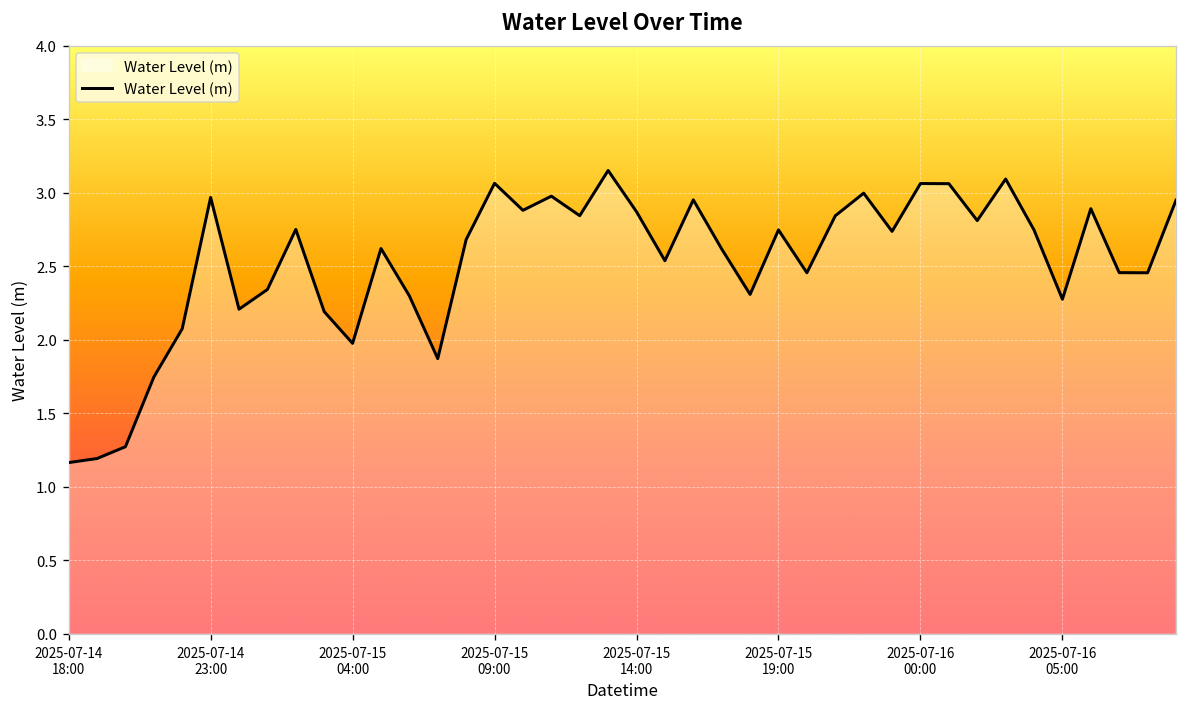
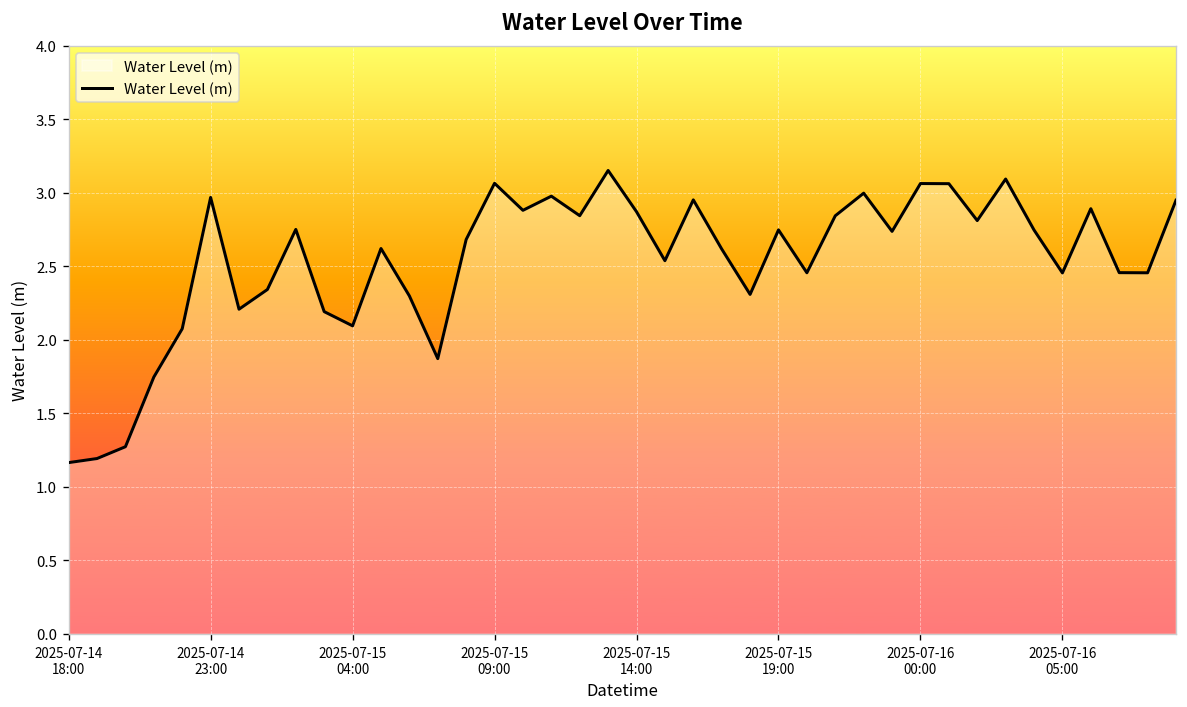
2025-07-15 04:00: 1.98 -> 2.09
2025-07-16 05:00: 2.28 -> 2.45
